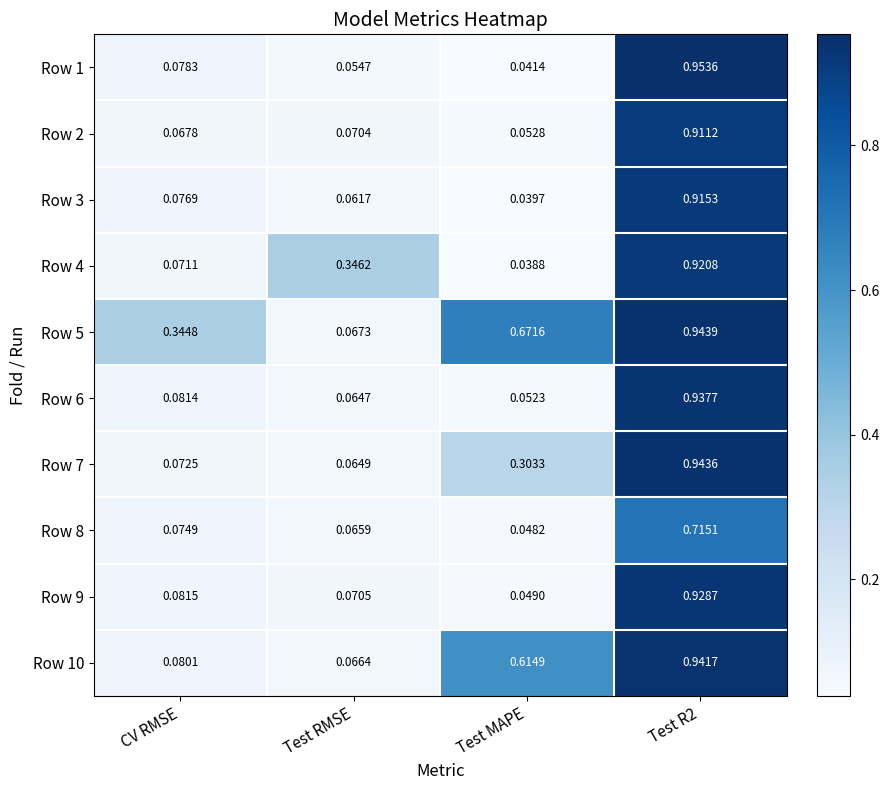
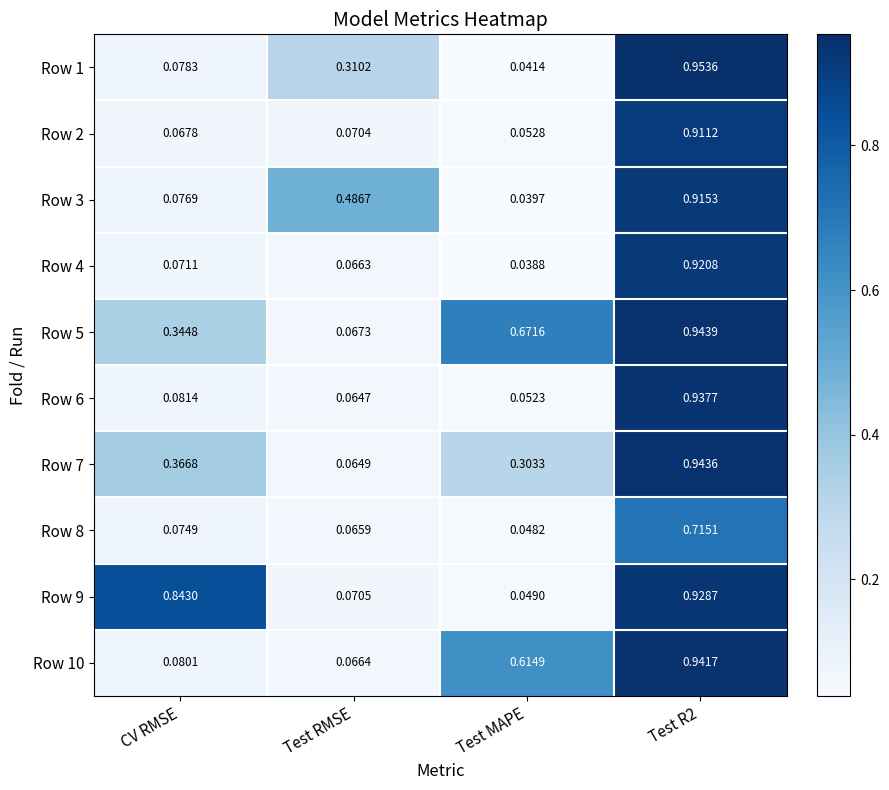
Row 1, Test RMSE: 0.0547 -> 0.3102
Row 3, Test RMSE: 0.0617 -> 0.4867
Row 4, Test RMSE: 0.3462 -> 0.0663
Row 7, CV RMSE: 0.0725 -> 0.3668
Row 9, CV RMSE: 0.0815 -> 0.8430
